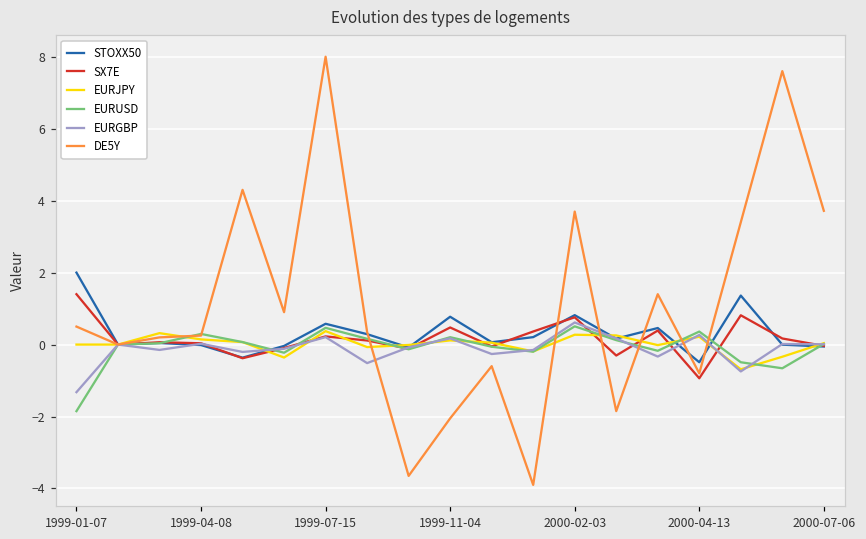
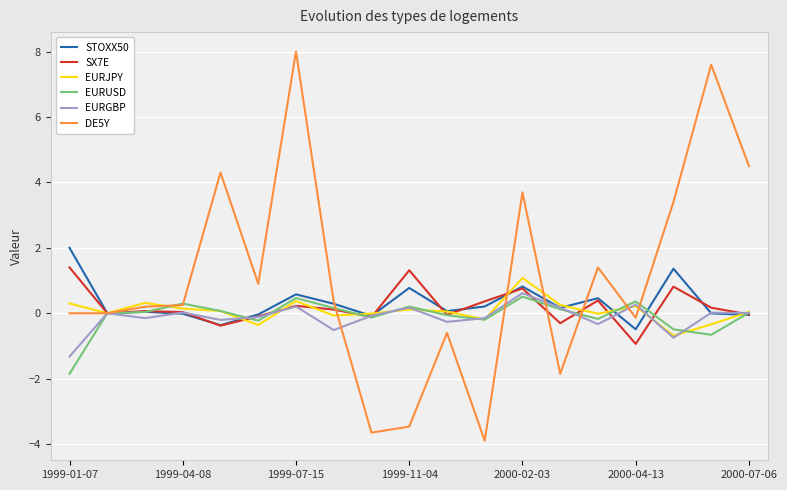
EURJPY, 1999-01-07: 0.0 -> 0.3
DE5Y, 1999-01-07: 0.5 -> 0.0
SX7E, 1999-11-04: 0.5 -> 1.3
DE5Y, 1999-11-04: -2.1 -> -3.5
EURJPY, 2000-02-03: 0.3 -> 1.1
DE5Y, 2000-04-13: -0.8 -> -0.1
DE5Y, 2000-07-06: 3.7 -> 4.5
